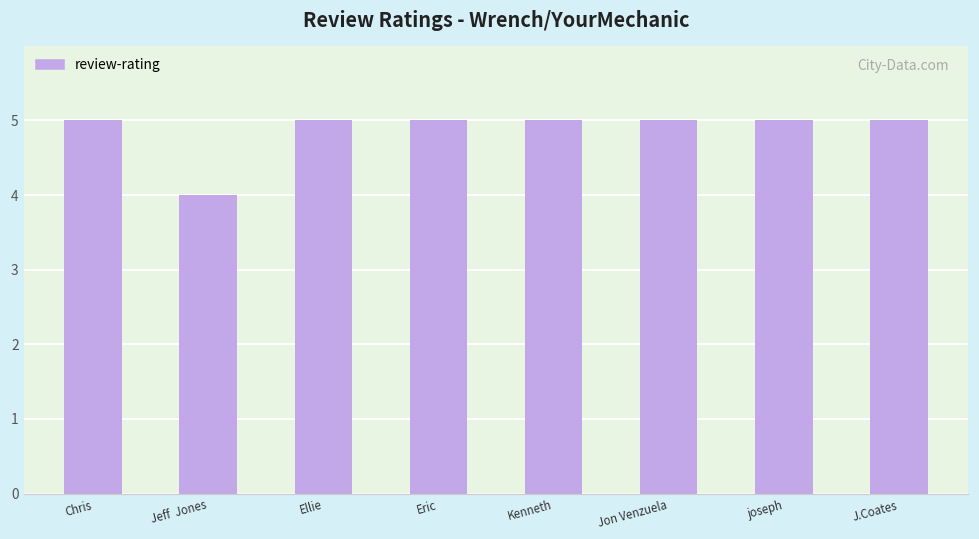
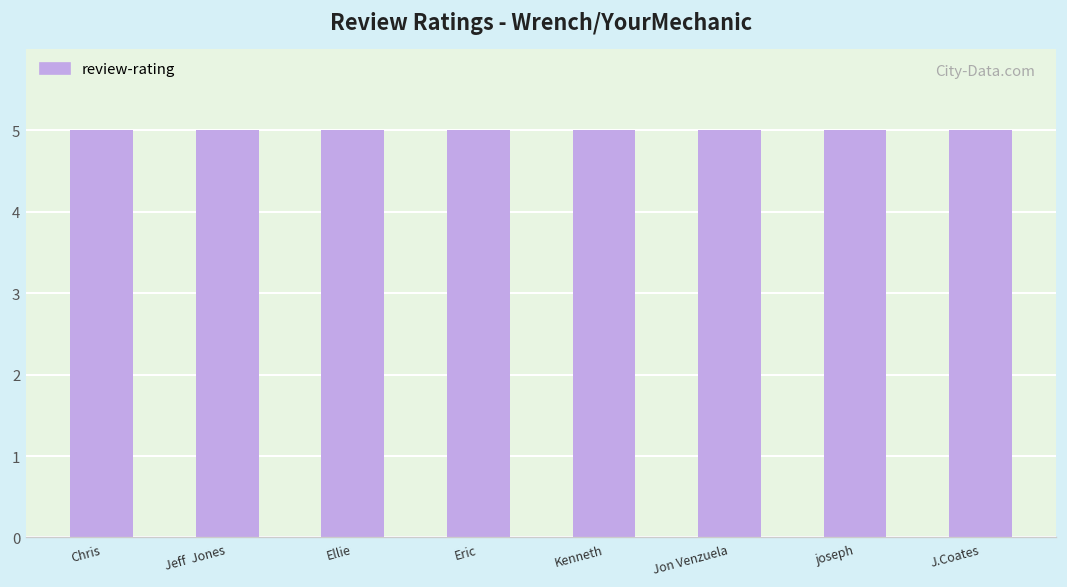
Jeff Jones: 4 -> 5
